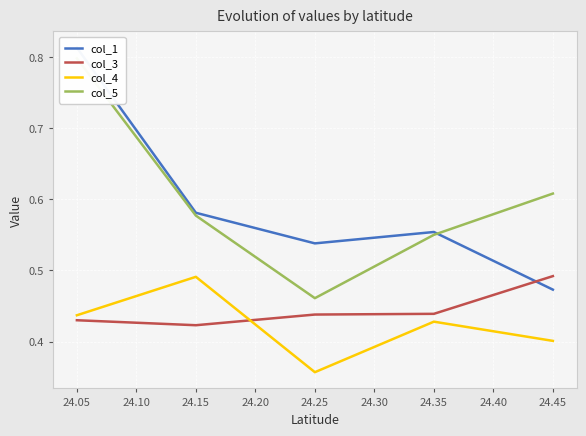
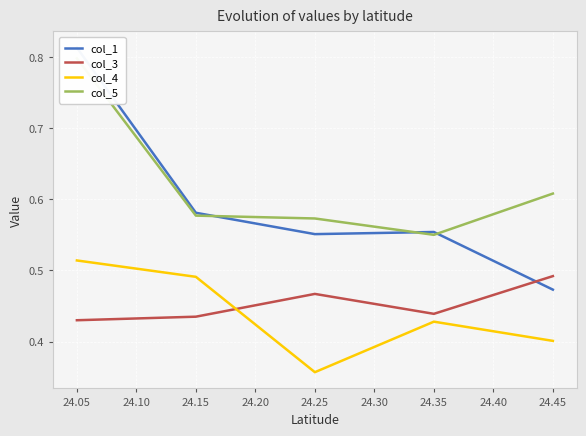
col_4, 24.05: 0.44 -> 0.51
col_3, 24.15: 0.42 -> 0.44
col_1, 24.25: 0.54 -> 0.55
col_3, 24.25: 0.44 -> 0.47
col_5, 24.25: 0.46 -> 0.57
